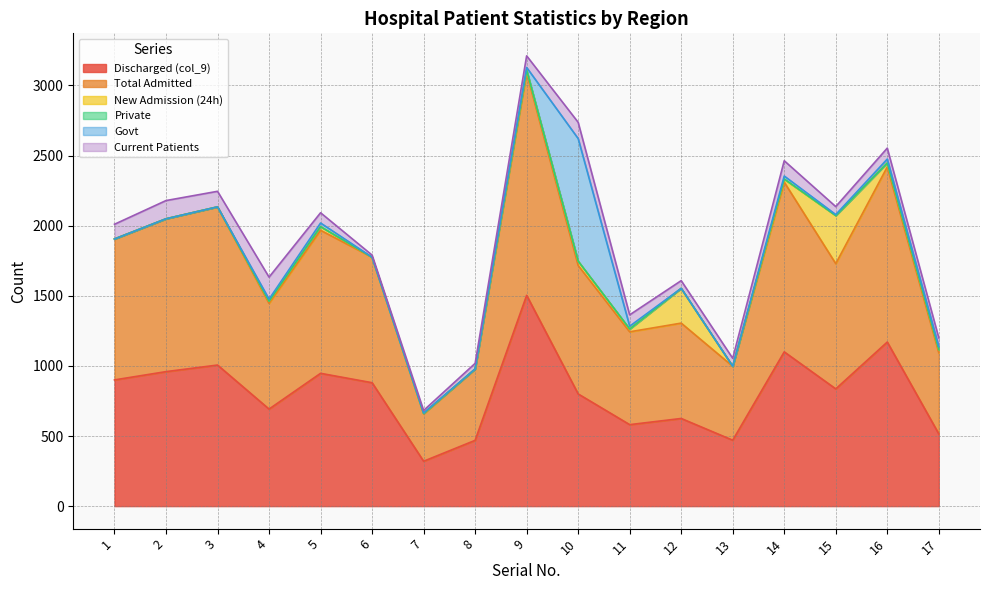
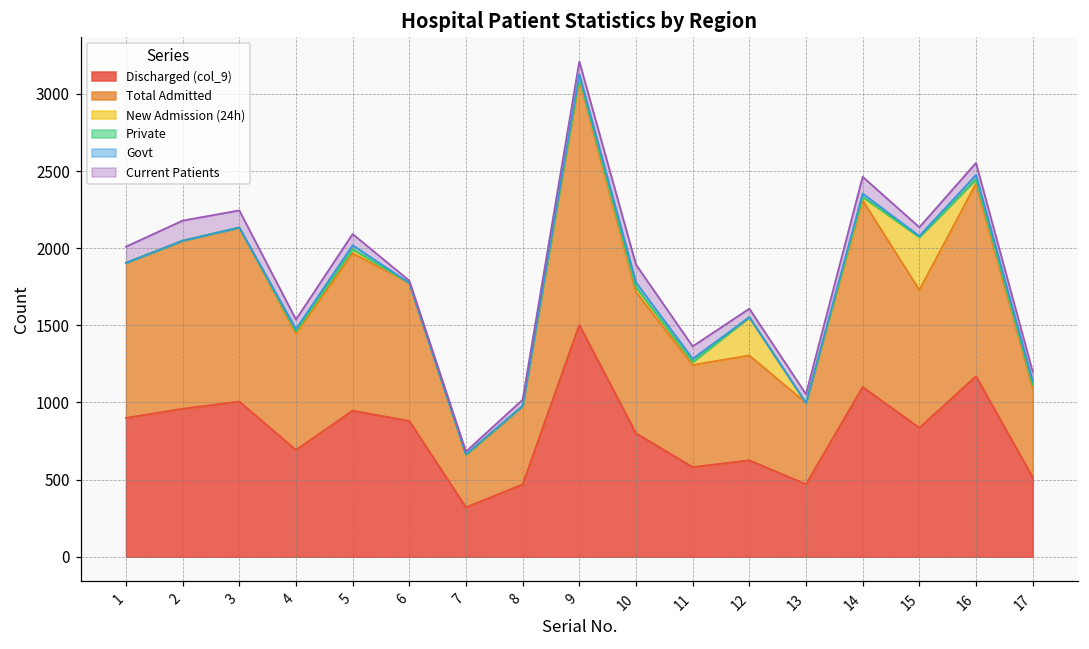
Current Patients, 4: 160 -> 60
Govt, 10: 870 -> 30
